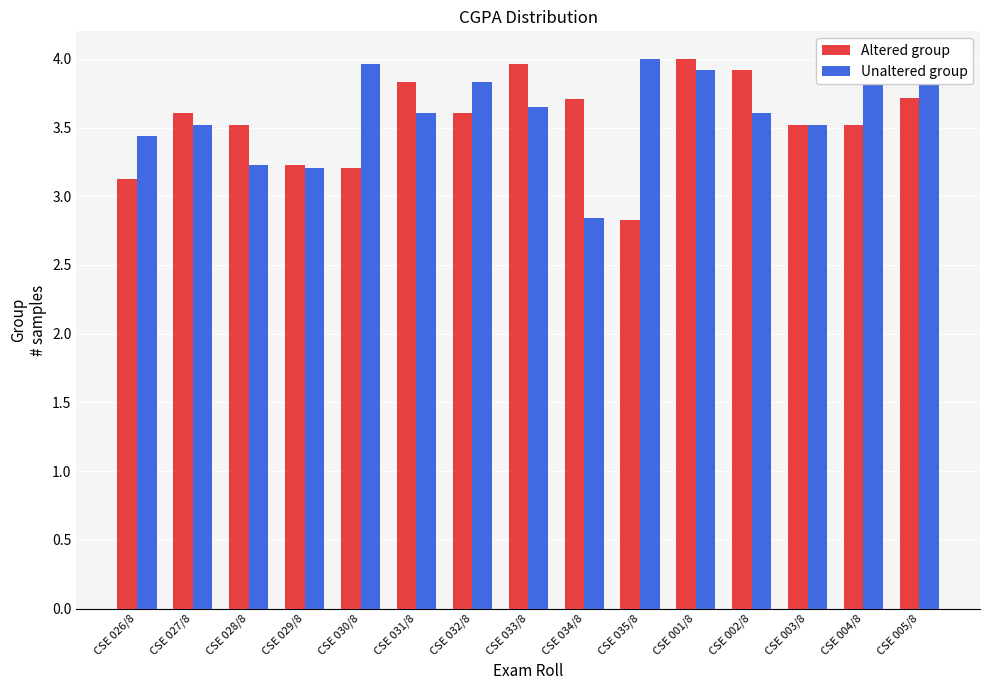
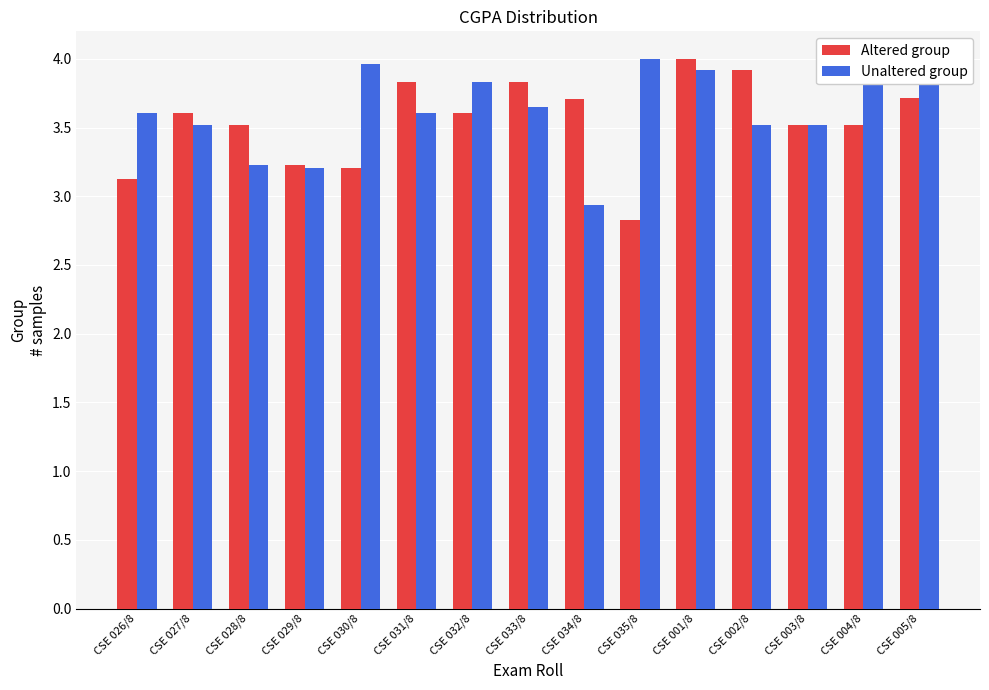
Unaltered group, CSE 026/8: 3.44 -> 3.60
Altered group, CSE 033/8: 3.96 -> 3.83
Unaltered group, CSE 034/8: 2.84 -> 2.94
Unaltered group, CSE 002/8: 3.61 -> 3.52
